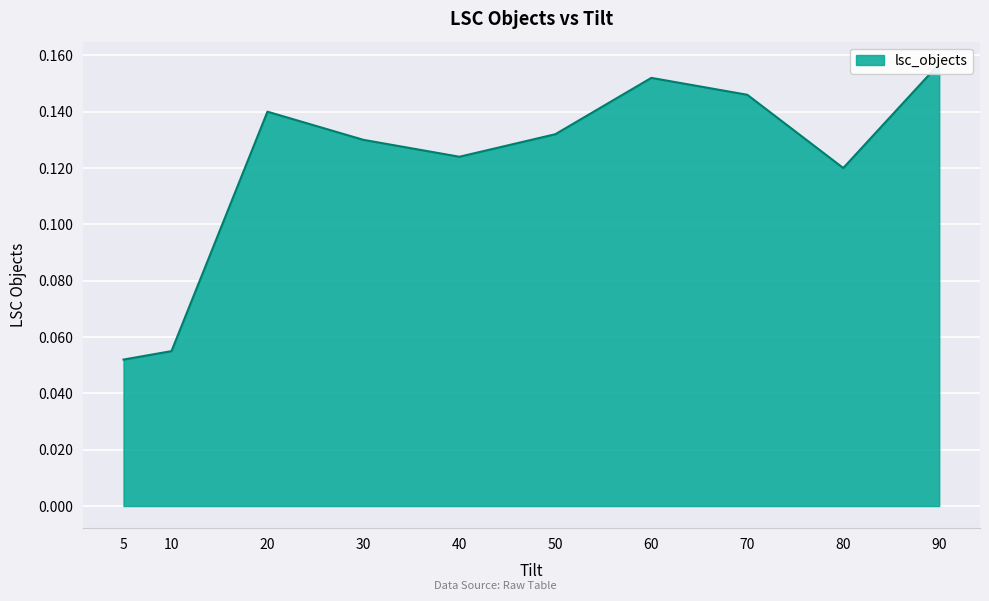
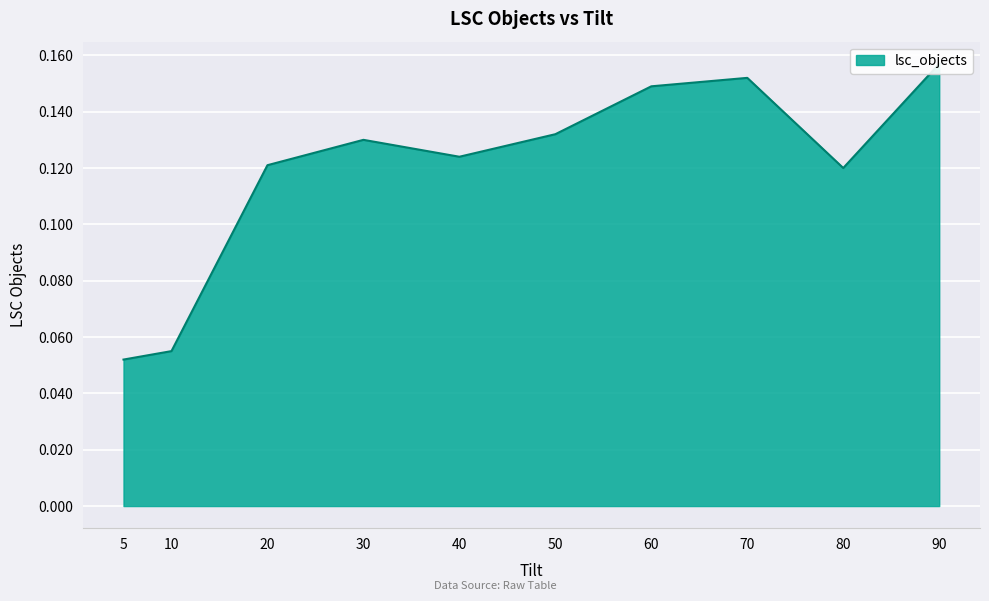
20: 0.140 -> 0.121
60: 0.152 -> 0.149
70: 0.146 -> 0.152
